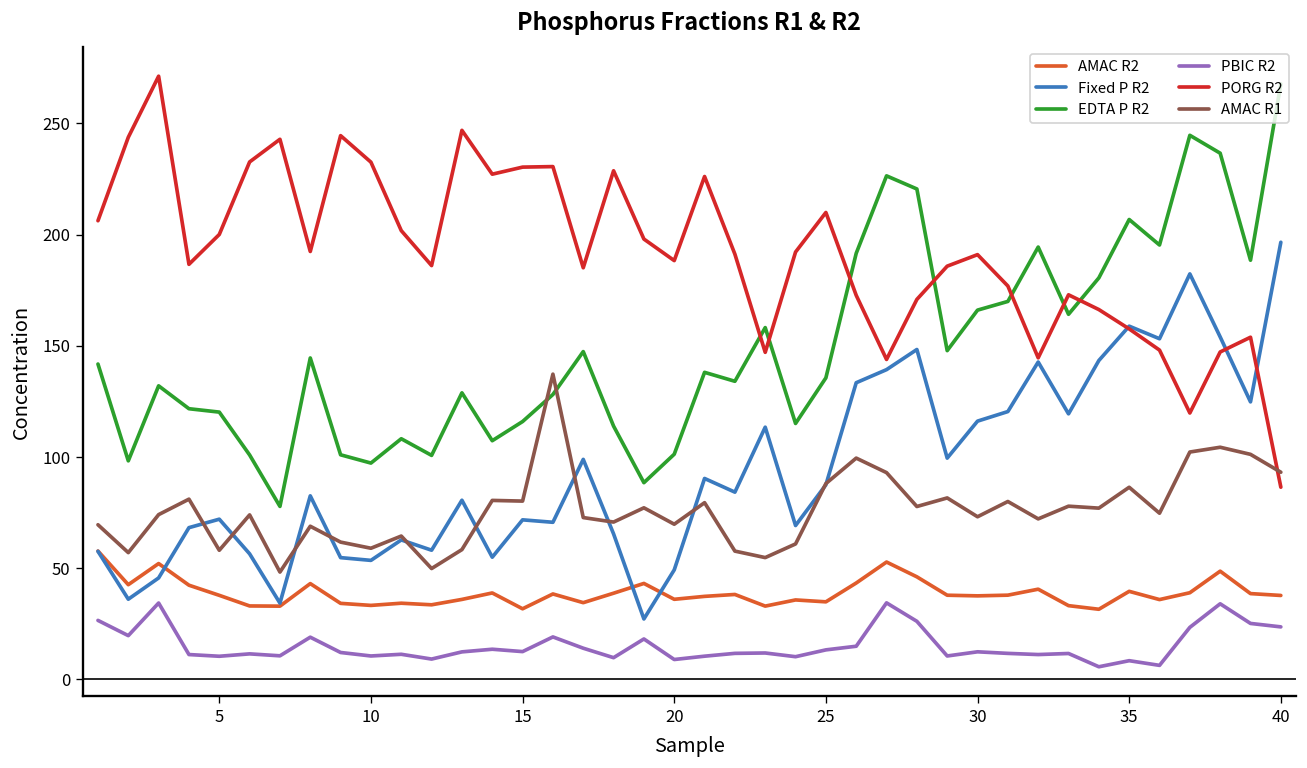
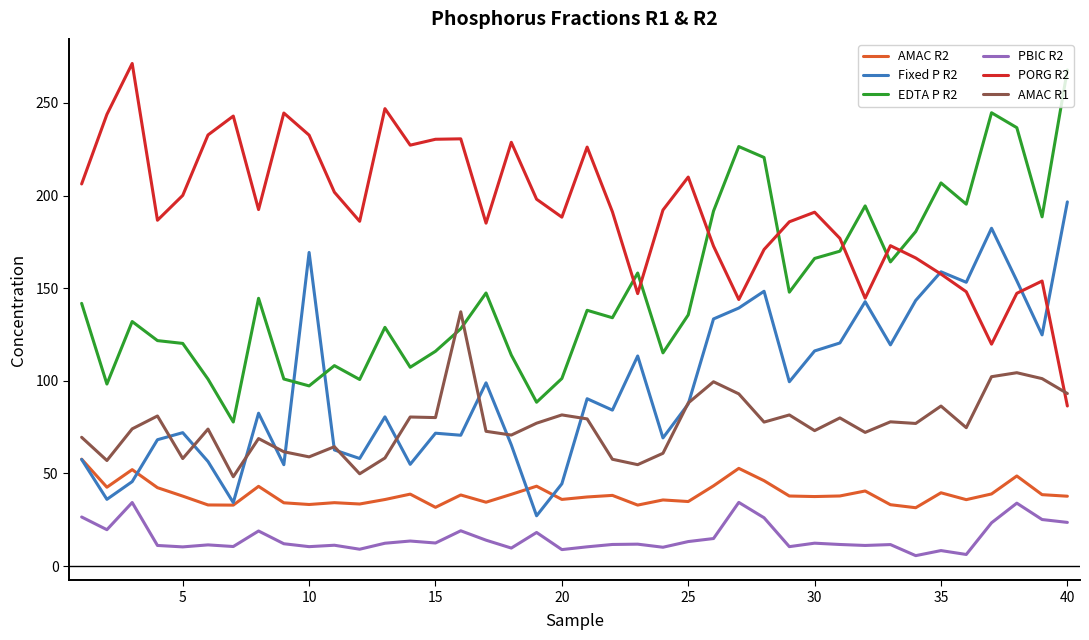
Fixed P R2, 10: 54 -> 169
Fixed P R2, 20: 49 -> 44
AMAC R1, 20: 70 -> 82
